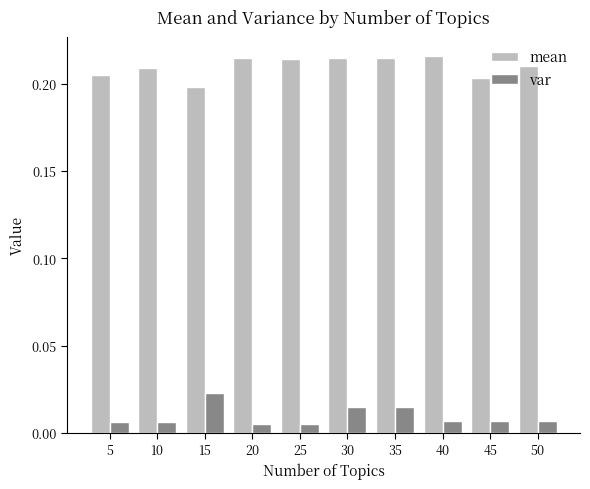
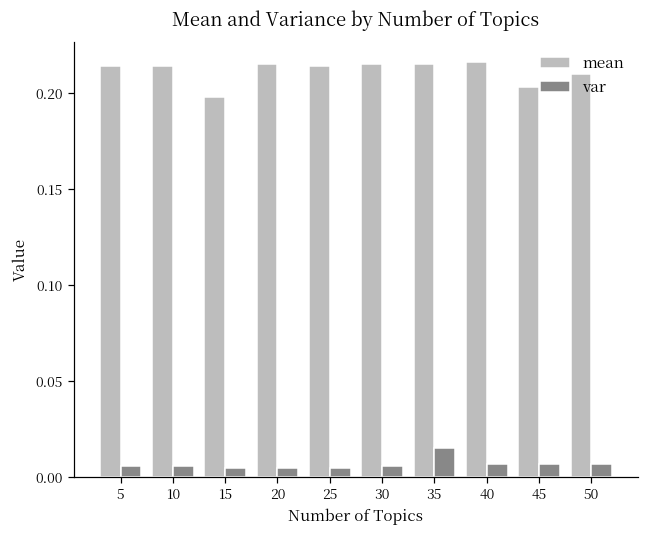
mean, 5: 0.205 -> 0.214
mean, 10: 0.209 -> 0.214
var, 15: 0.023 -> 0.005
var, 30: 0.015 -> 0.006
